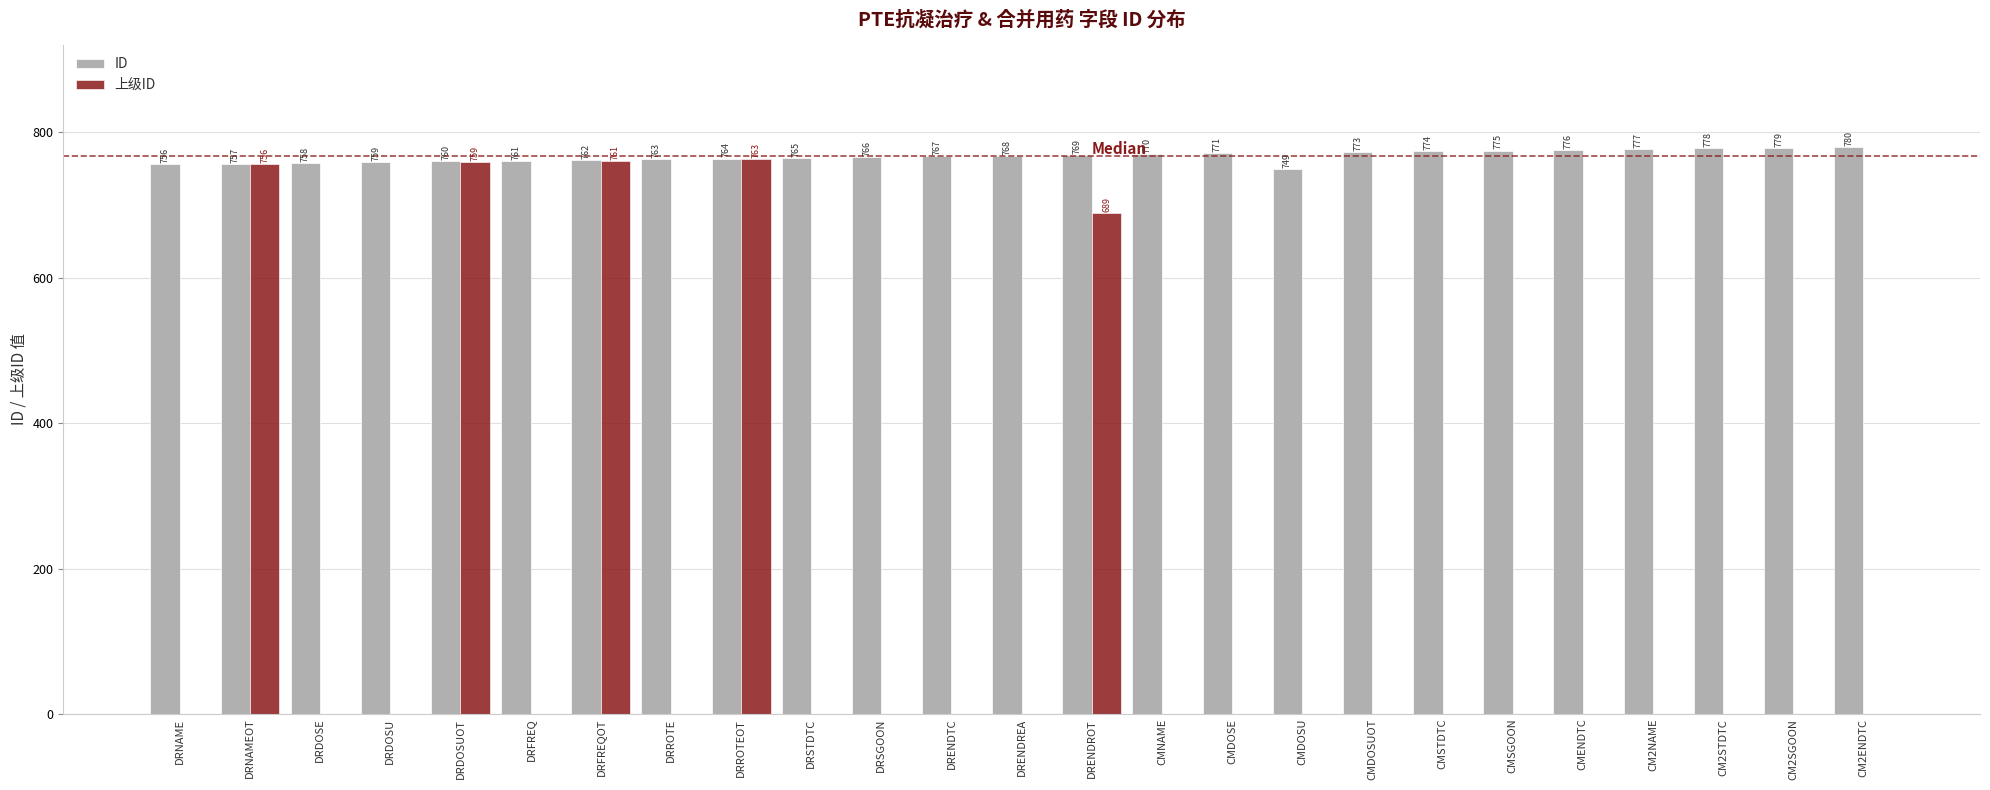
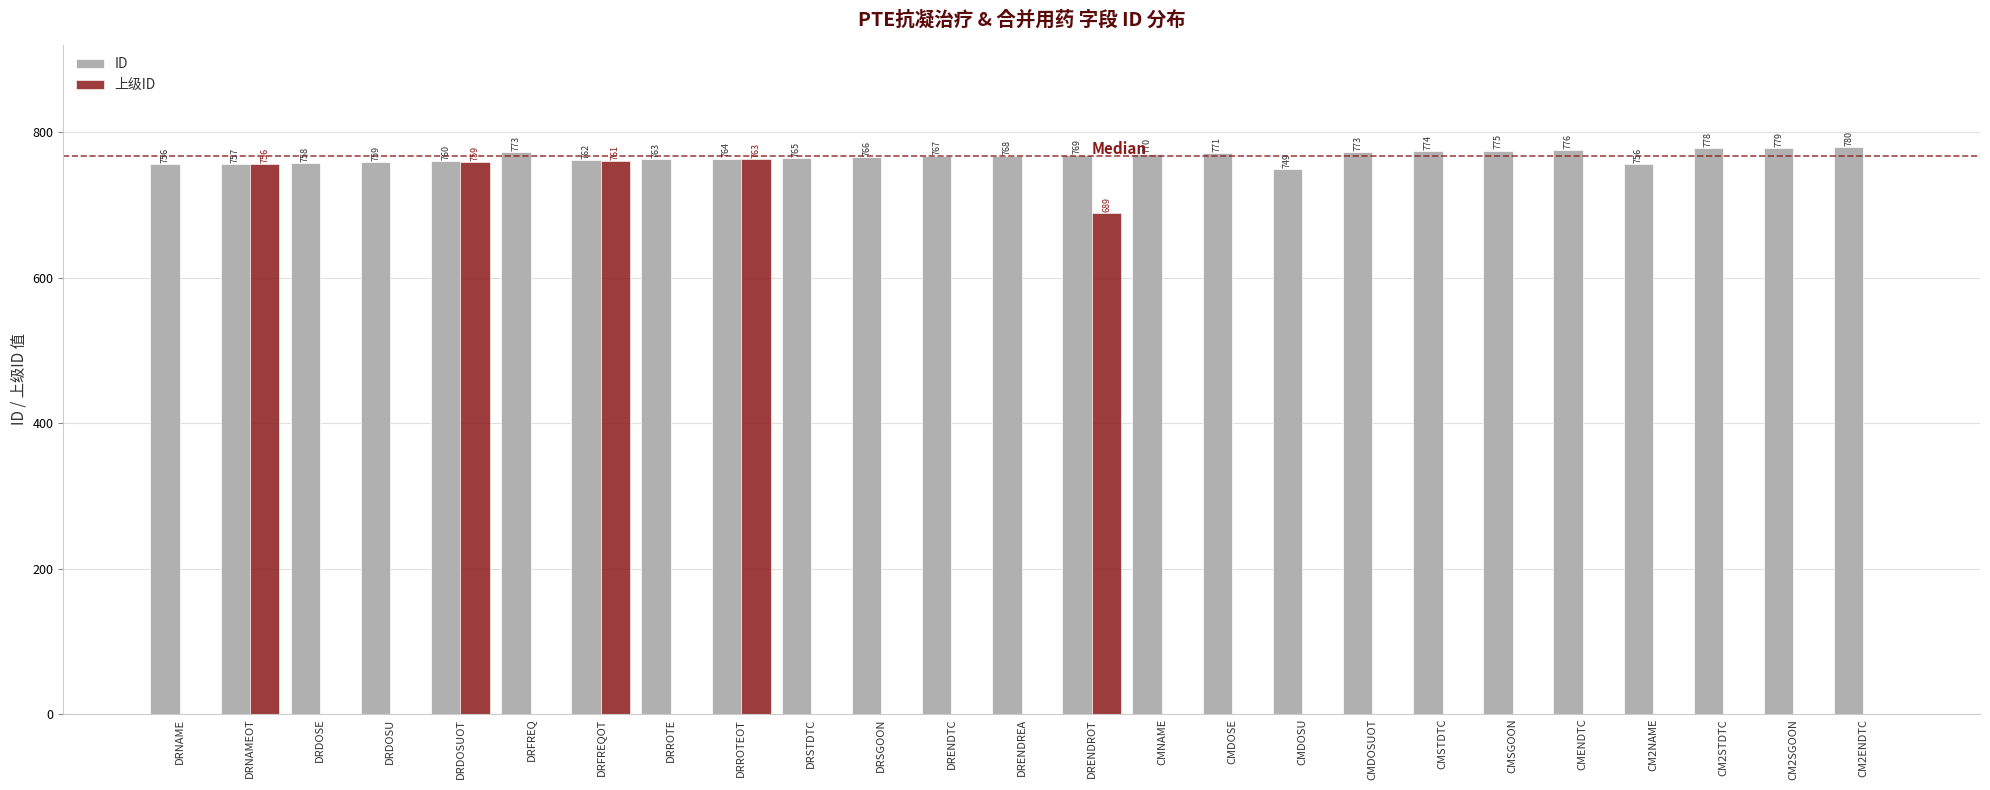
ID, DRFREQ: 761 -> 773
ID, CM2NAME: 777 -> 756
